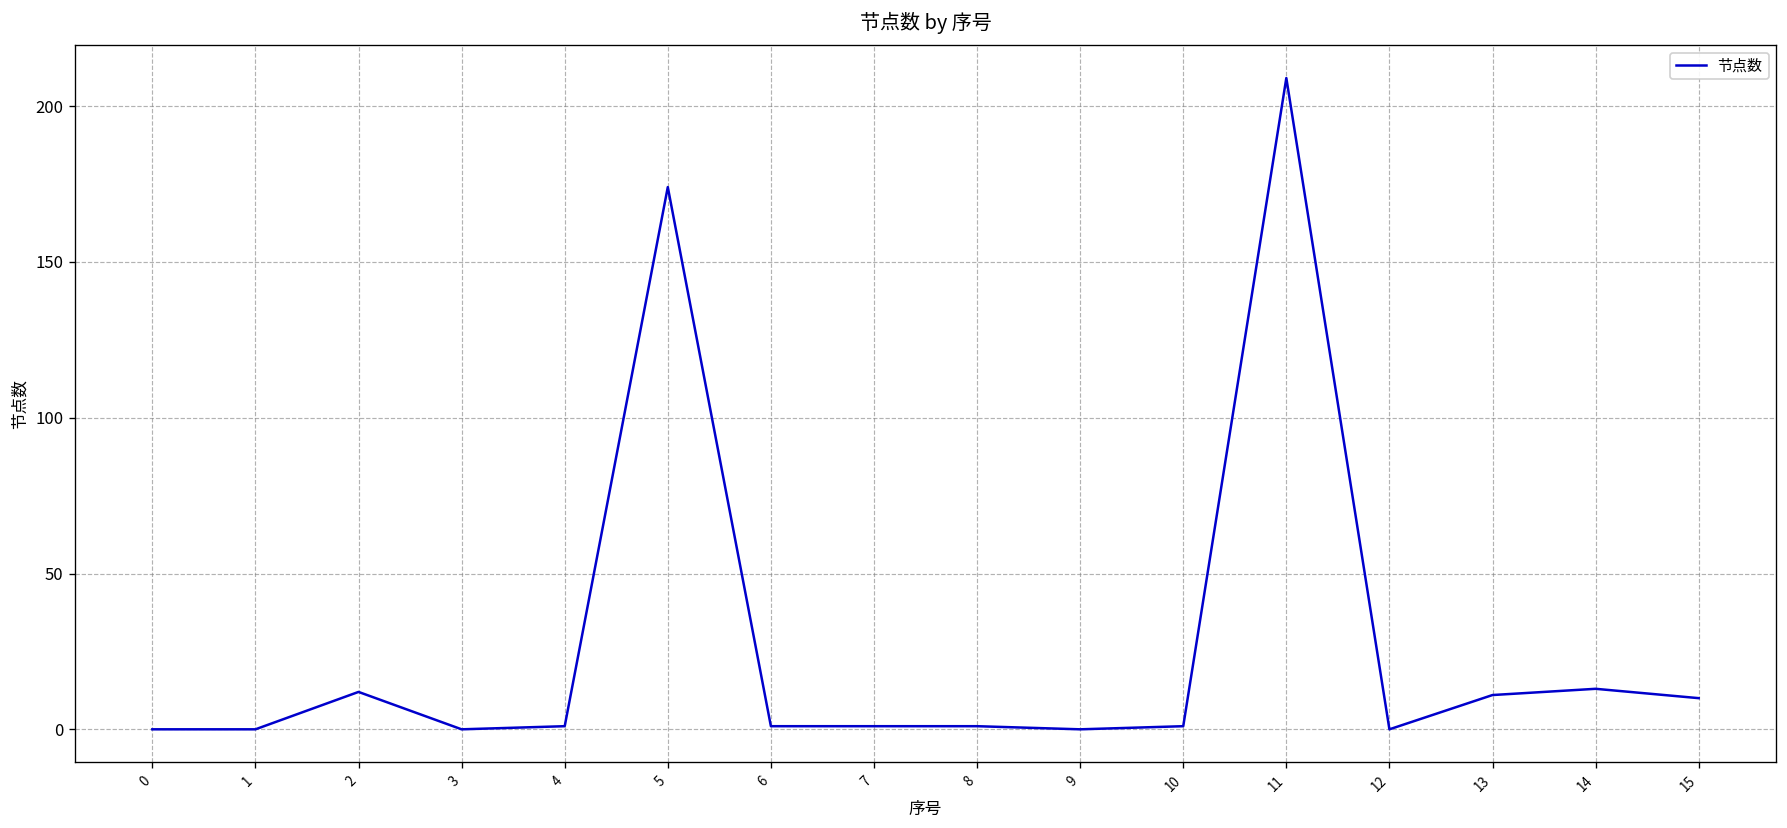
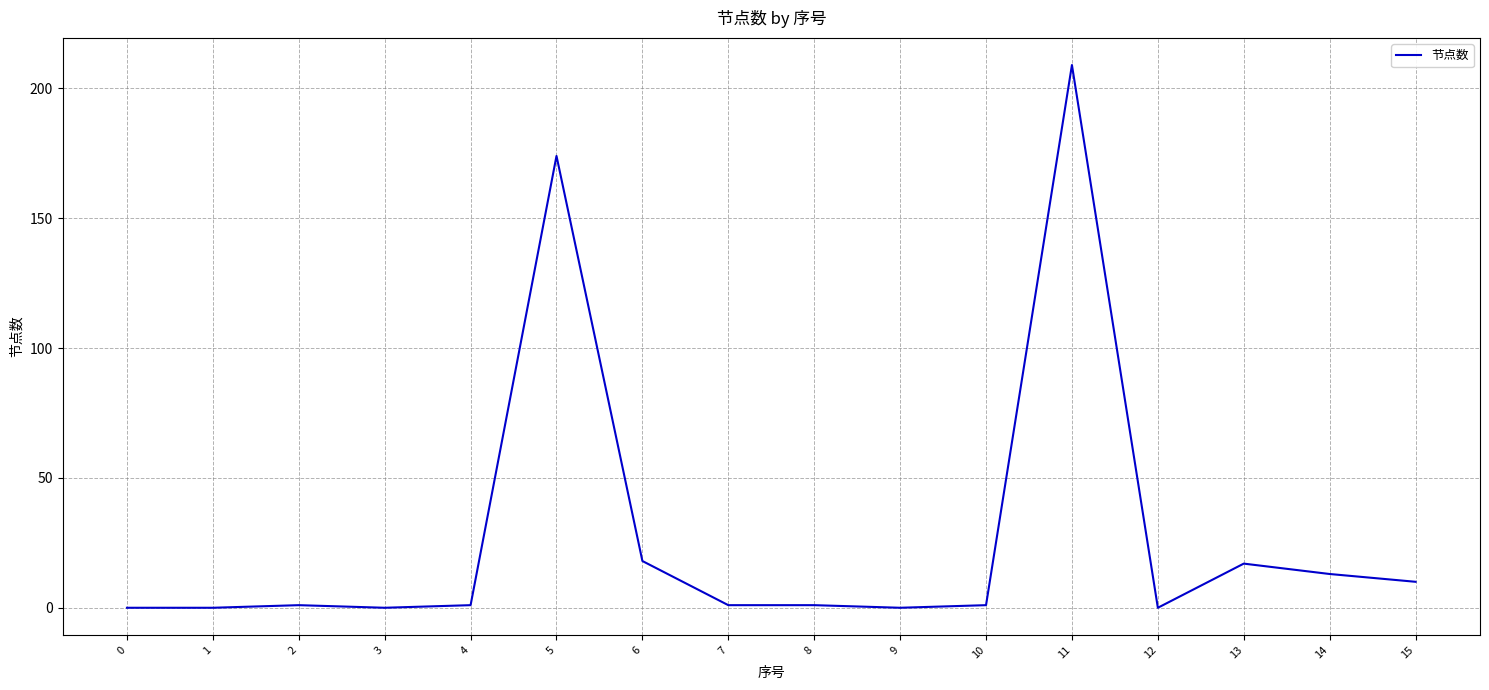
2: 12 -> 1
6: 1 -> 18
13: 11 -> 17
